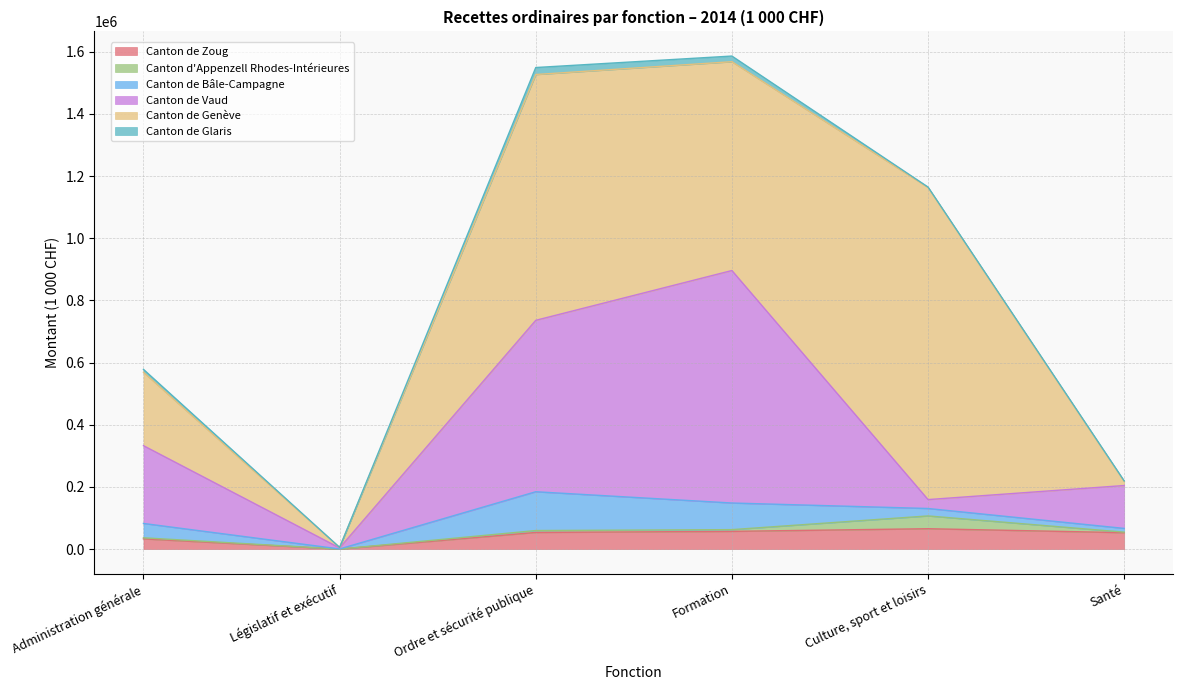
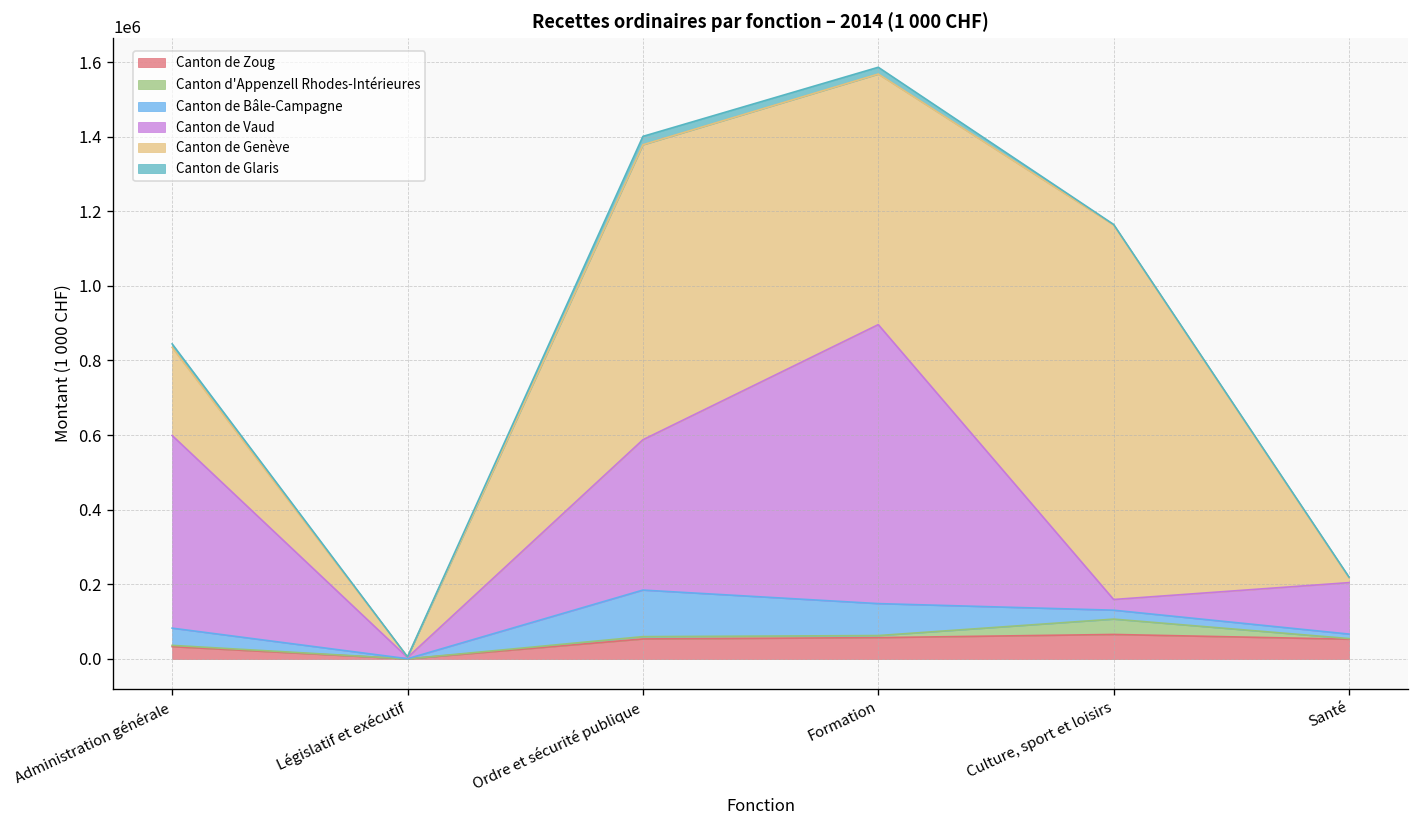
Canton de Vaud, Administration générale: 250000 -> 520000
Canton de Vaud, Ordre et sécurité publique: 550000 -> 400000
